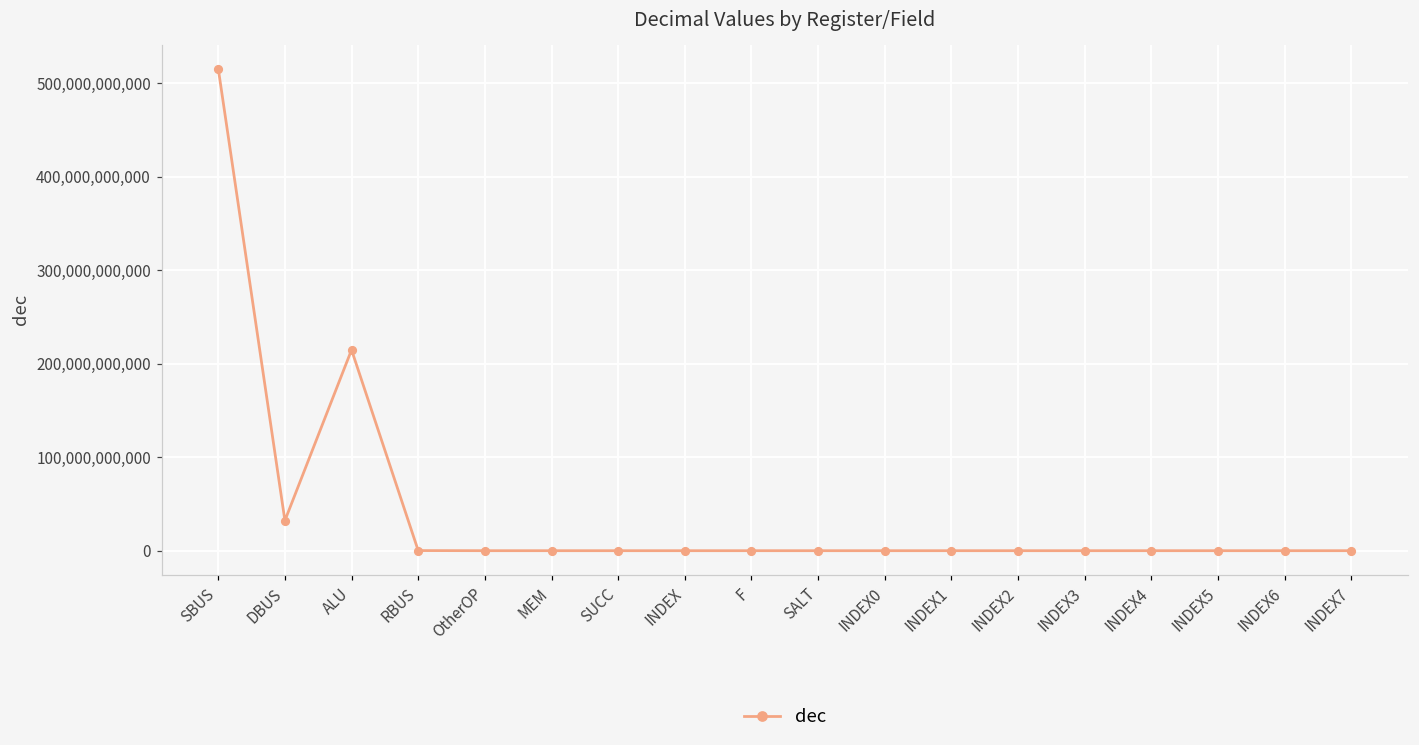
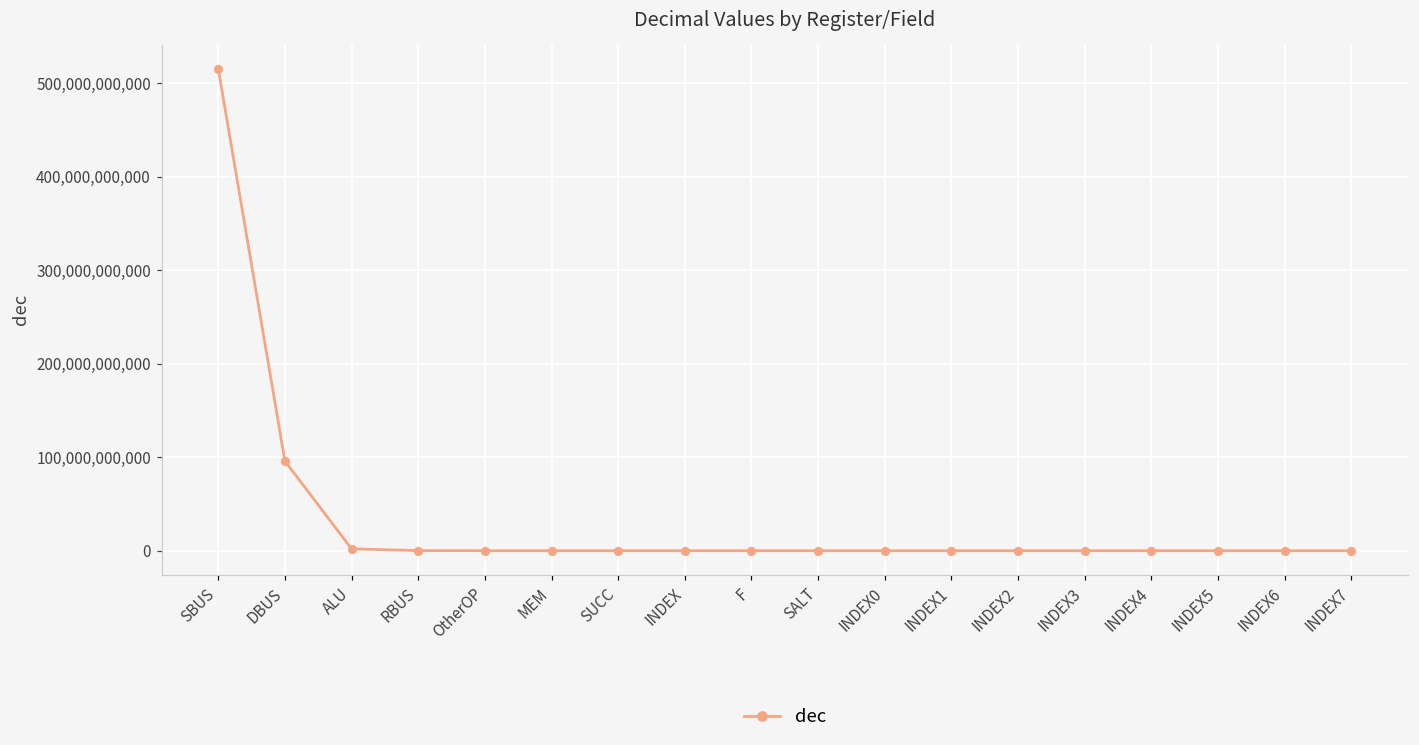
DBUS: 30,000,000,000 -> 100,000,000,000
ALU: 210,000,000,000 -> 0
